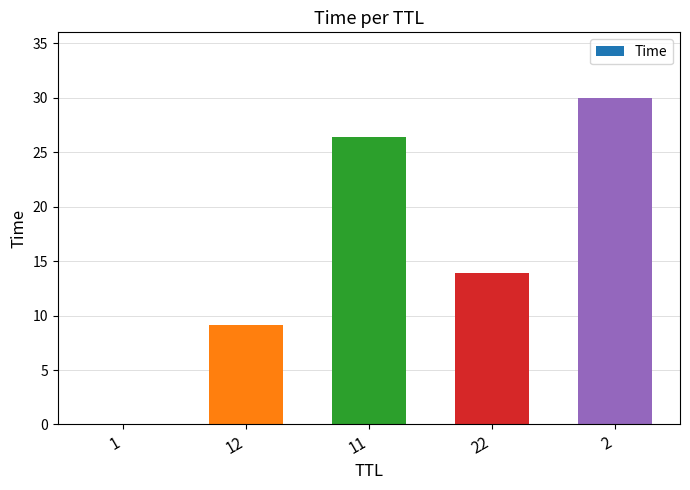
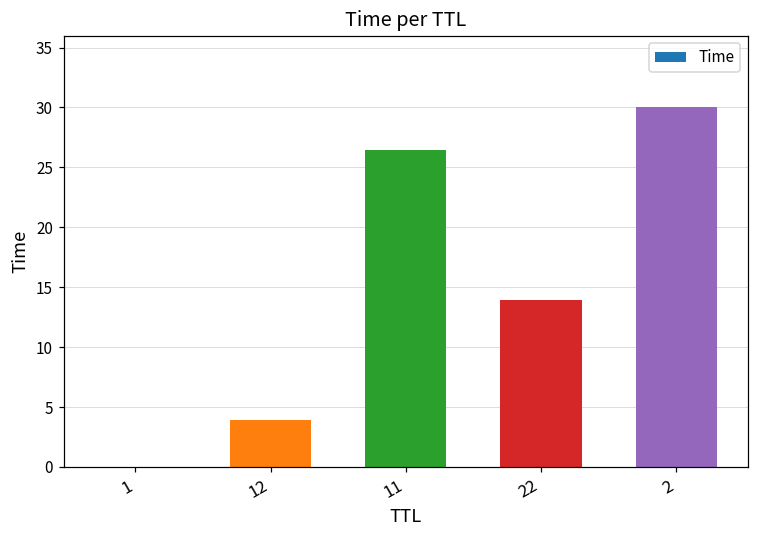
12: 9.1 -> 3.9
